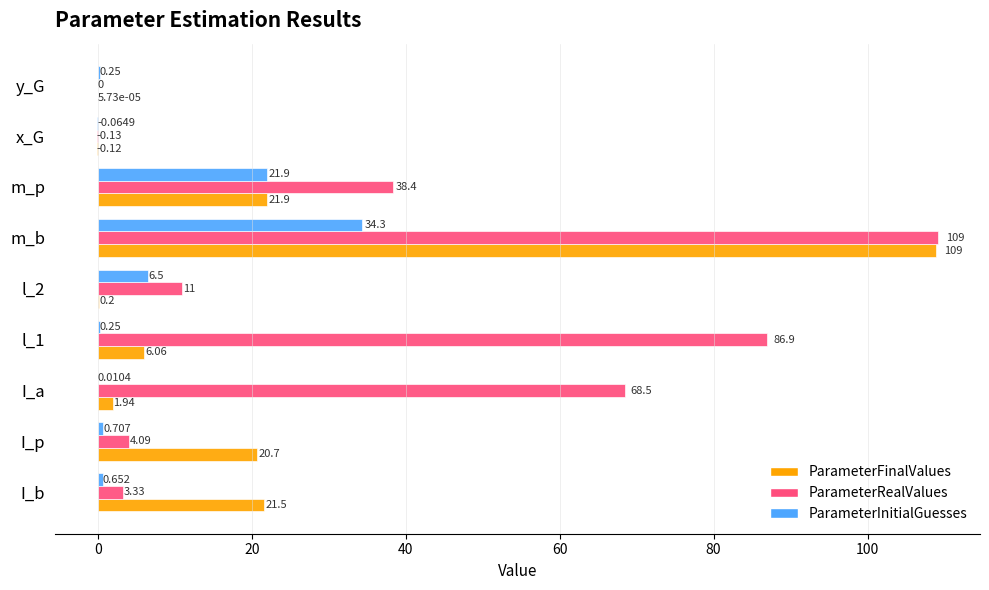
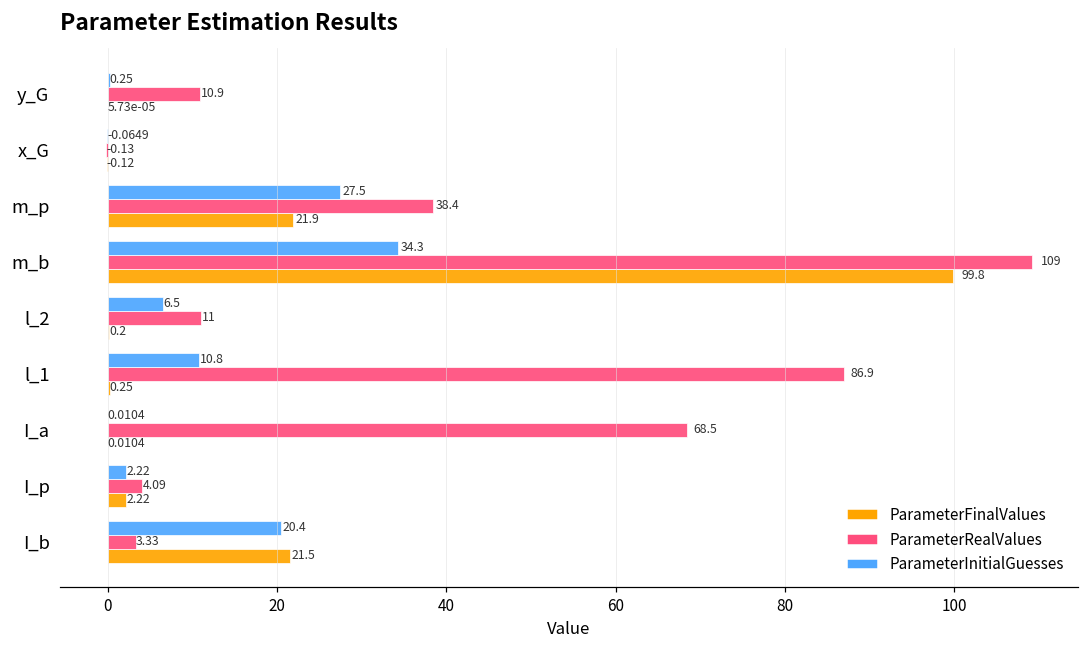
ParameterRealValues, y_G: 0 -> 10.9
ParameterInitialGuesses, m_p: 21.9 -> 27.5
ParameterFinalValues, m_b: 109 -> 99.8
ParameterInitialGuesses, l_1: 0.25 -> 10.8
ParameterFinalValues, l_1: 6.06 -> 0.25
ParameterFinalValues, I_a: 1.94 -> 0.0104
ParameterInitialGuesses, I_p: 0.707 -> 2.22
ParameterFinalValues, I_p: 20.7 -> 2.22
ParameterInitialGuesses, I_b: 0.652 -> 20.4
